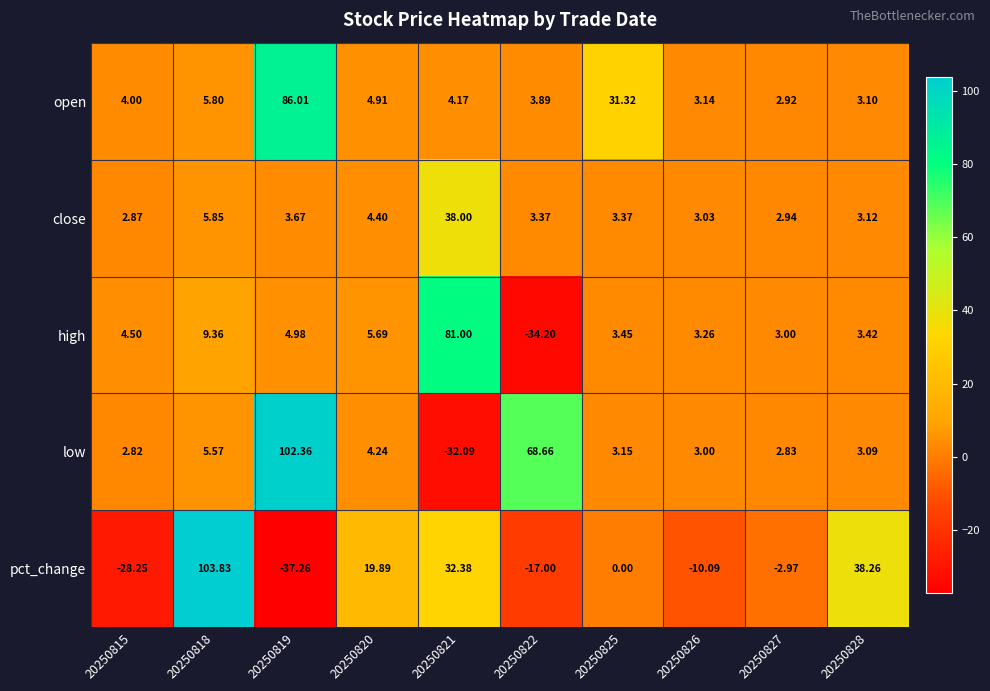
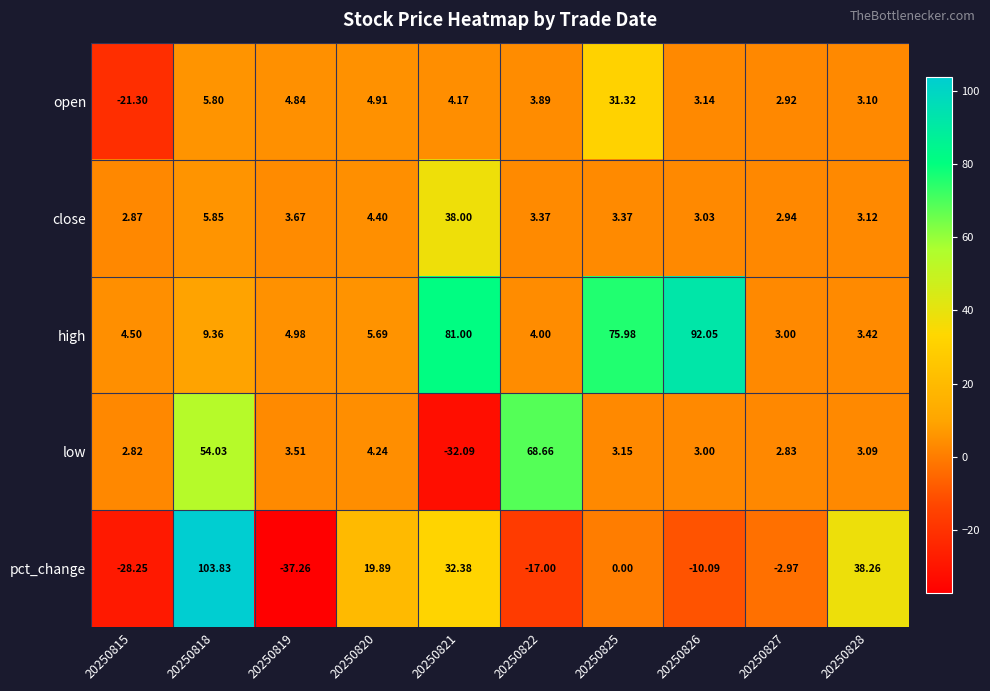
open, 20250815: 4.00 -> -21.30
open, 20250819: 86.01 -> 4.84
high, 20250822: -34.20 -> 4.00
high, 20250825: 3.45 -> 75.98
high, 20250826: 3.26 -> 92.05
low, 20250818: 5.57 -> 54.03
low, 20250819: 102.36 -> 3.51
